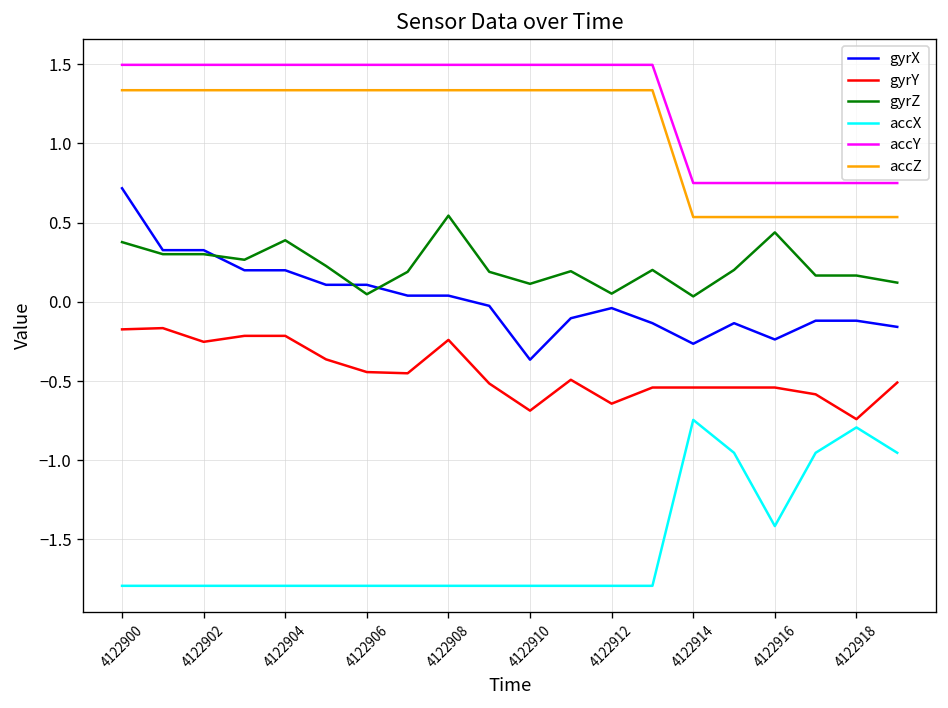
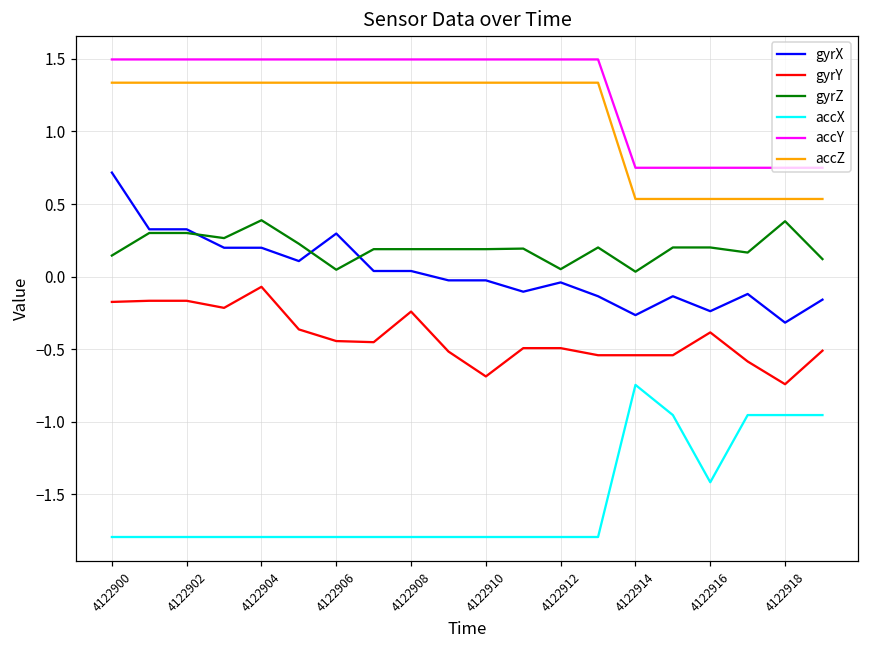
gyrZ, 4122900: 0.38 -> 0.15
gyrY, 4122902: -0.25 -> -0.17
gyrY, 4122904: -0.21 -> -0.07
gyrX, 4122906: 0.11 -> 0.30
gyrZ, 4122908: 0.54 -> 0.19
gyrX, 4122910: -0.37 -> -0.03
gyrZ, 4122910: 0.11 -> 0.19
gyrY, 4122912: -0.64 -> -0.49
gyrY, 4122916: -0.54 -> -0.38
gyrZ, 4122916: 0.44 -> 0.20
gyrX, 4122918: -0.12 -> -0.32
gyrZ, 4122918: 0.17 -> 0.38
accX, 4122918: -0.79 -> -0.95
